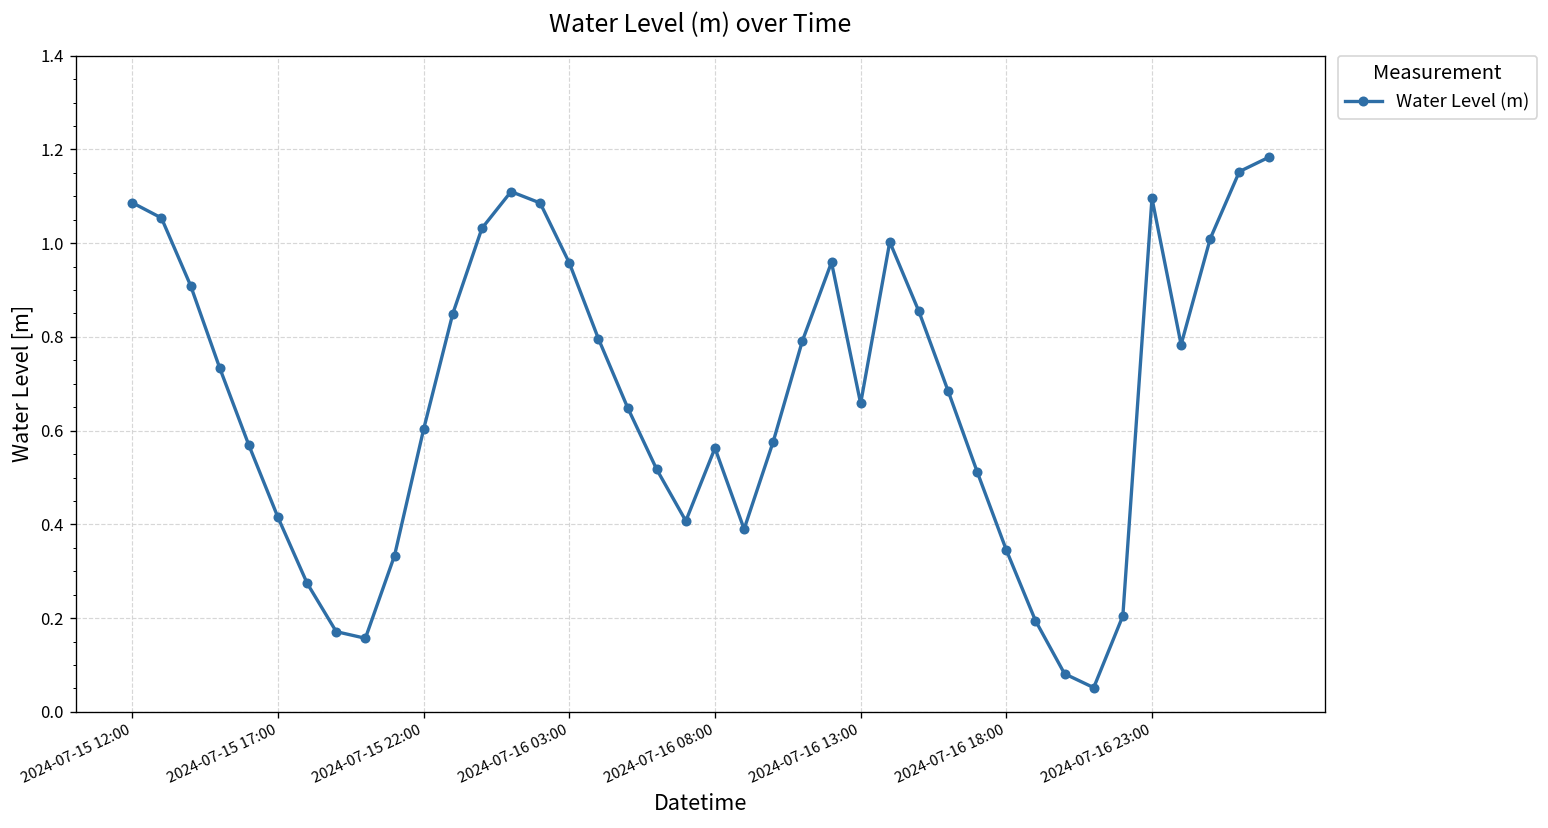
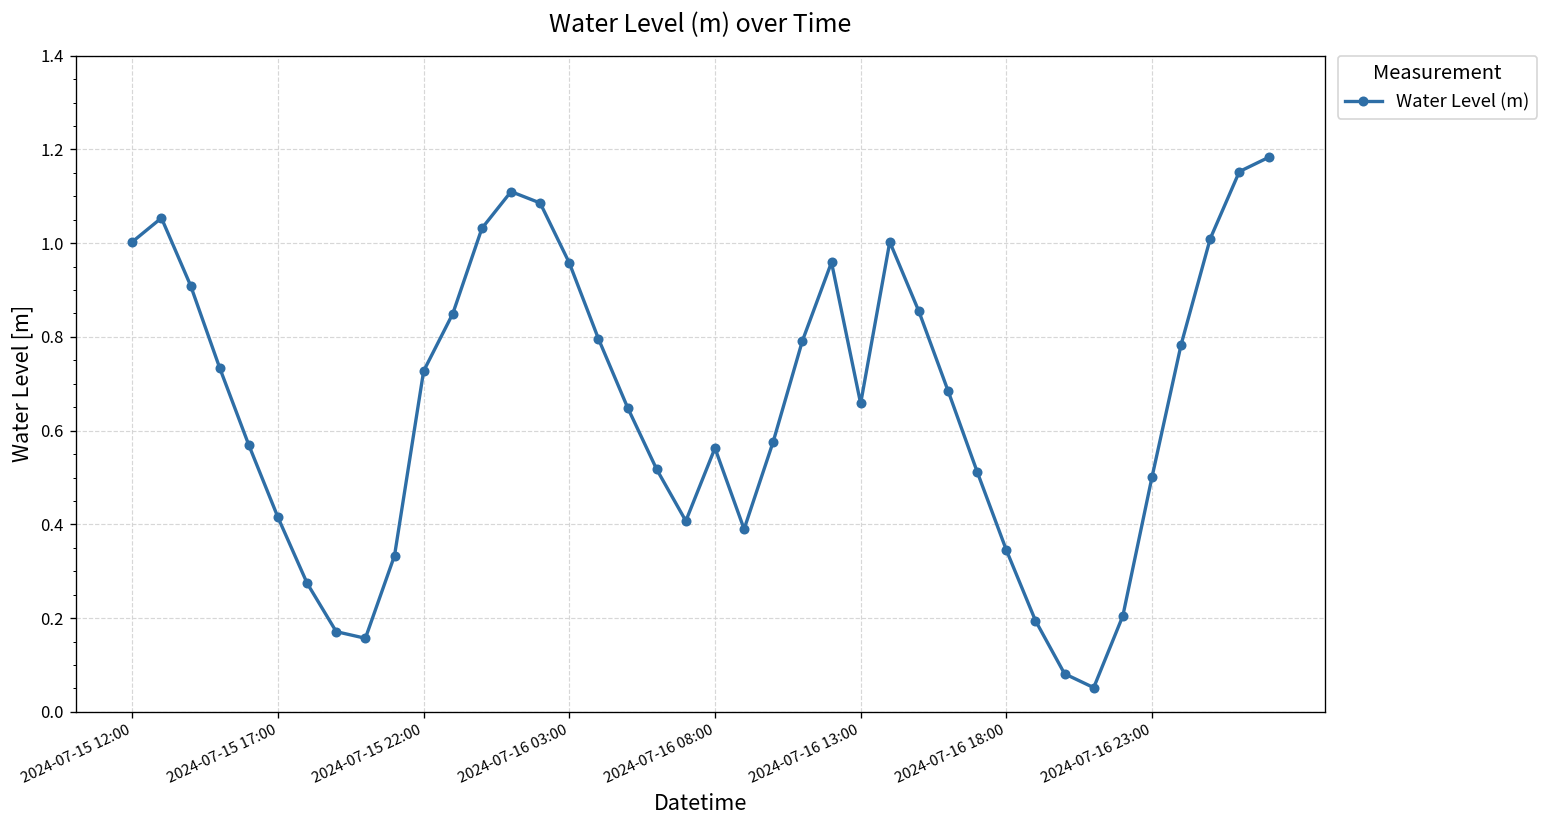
2024-07-15 12:00: 1.09 -> 1.00
2024-07-15 22:00: 0.60 -> 0.73
2024-07-16 23:00: 1.10 -> 0.50
